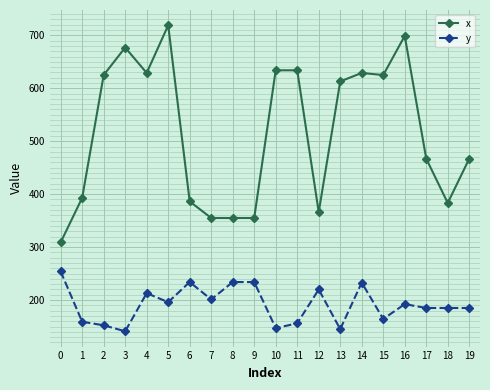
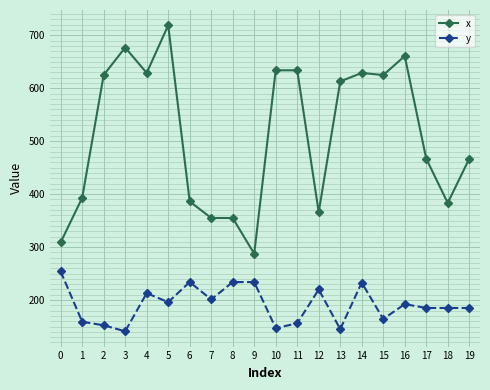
x, 9: 360 -> 290
x, 16: 700 -> 660
